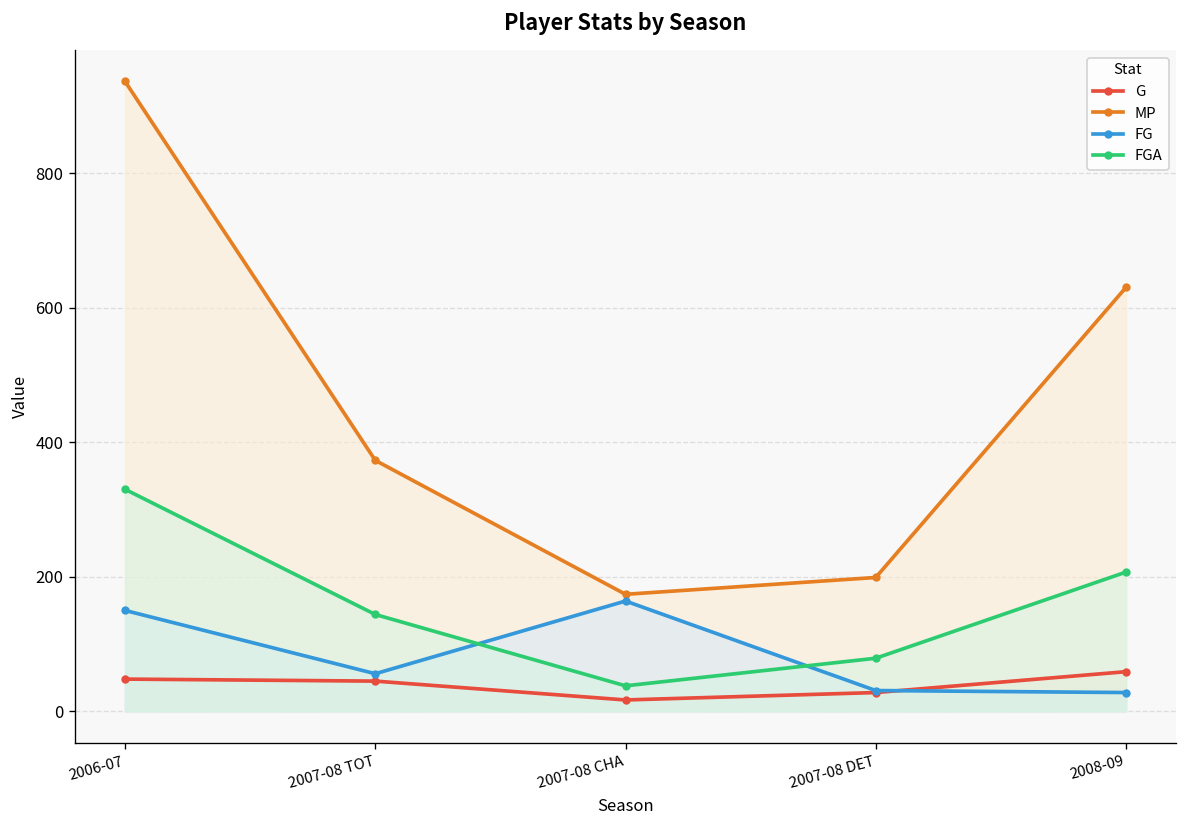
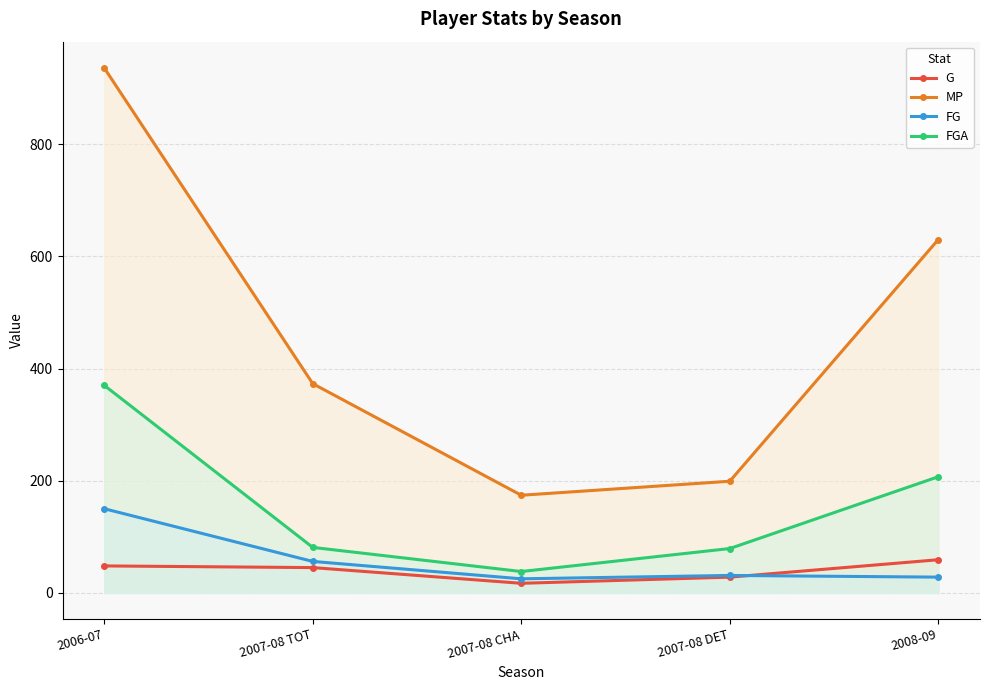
FGA, 2006-07: 330 -> 370
FGA, 2007-08 TOT: 140 -> 80
FG, 2007-08 CHA: 160 -> 30
